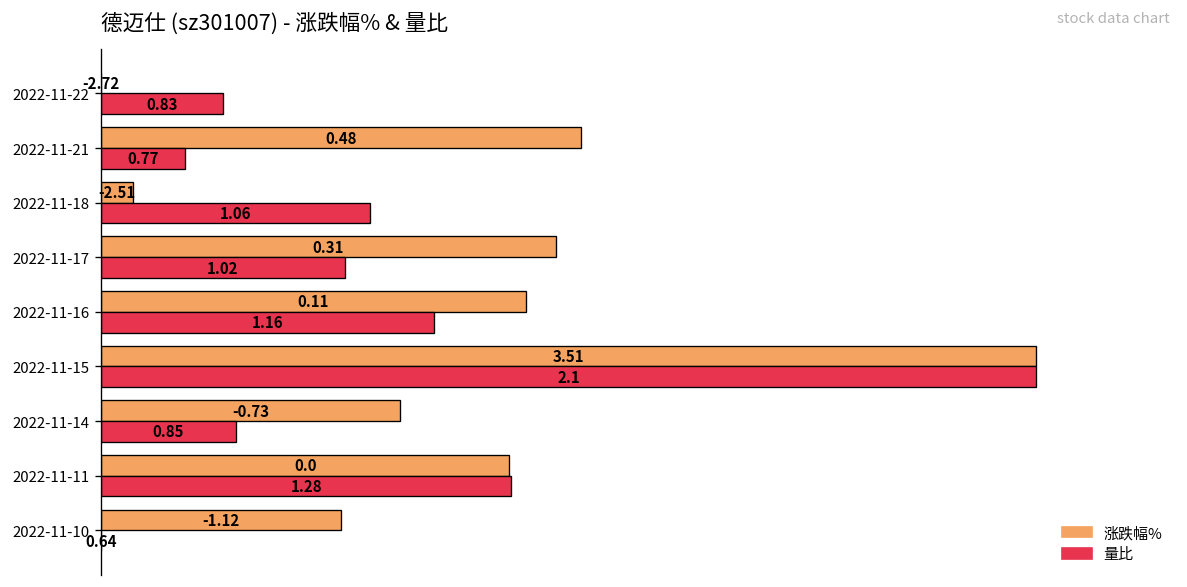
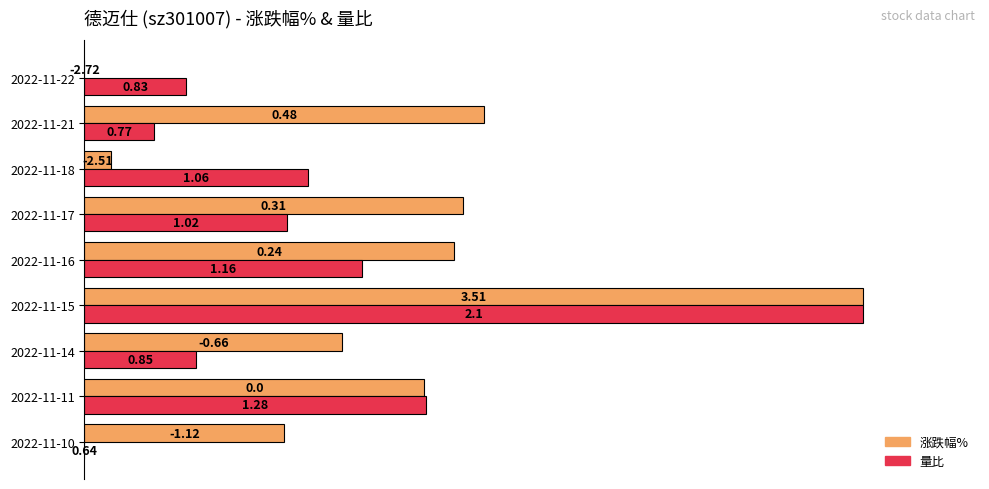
涨跌幅%, 2022-11-16: 0.11 -> 0.24
涨跌幅%, 2022-11-14: -0.73 -> -0.66
